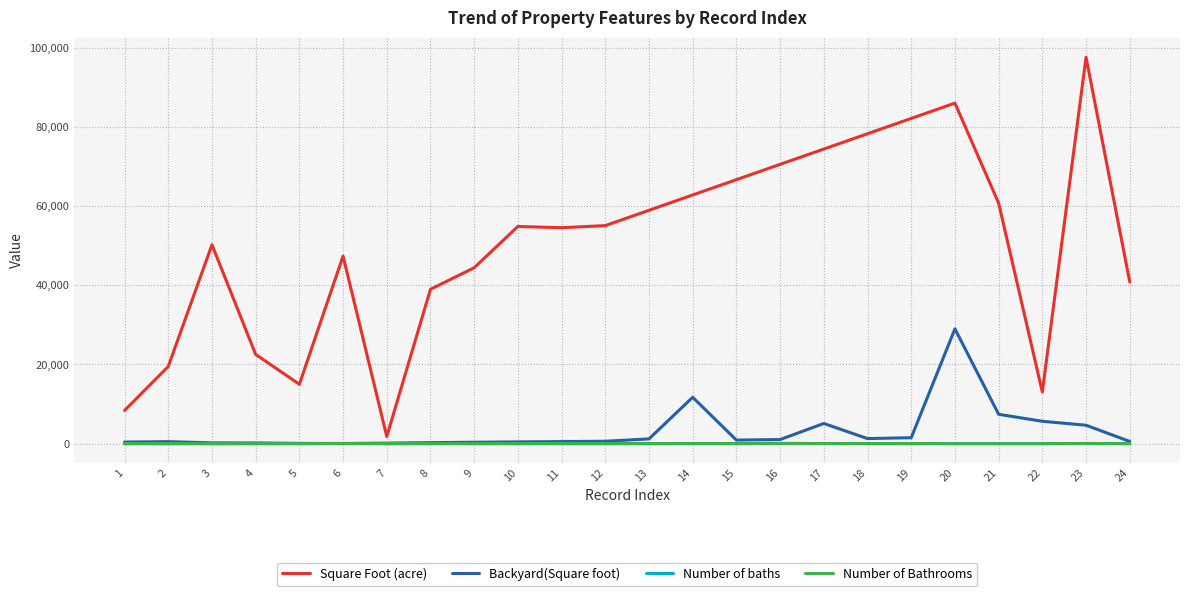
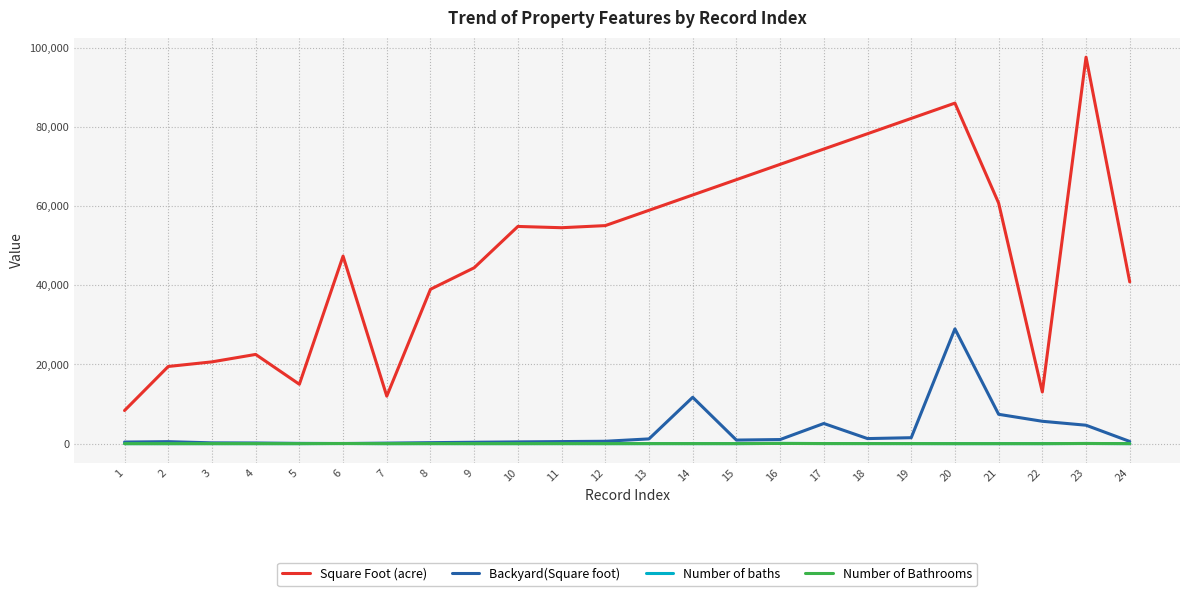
Square Foot (acre), 3: 50,000 -> 21,000
Square Foot (acre), 7: 2,000 -> 12,000
